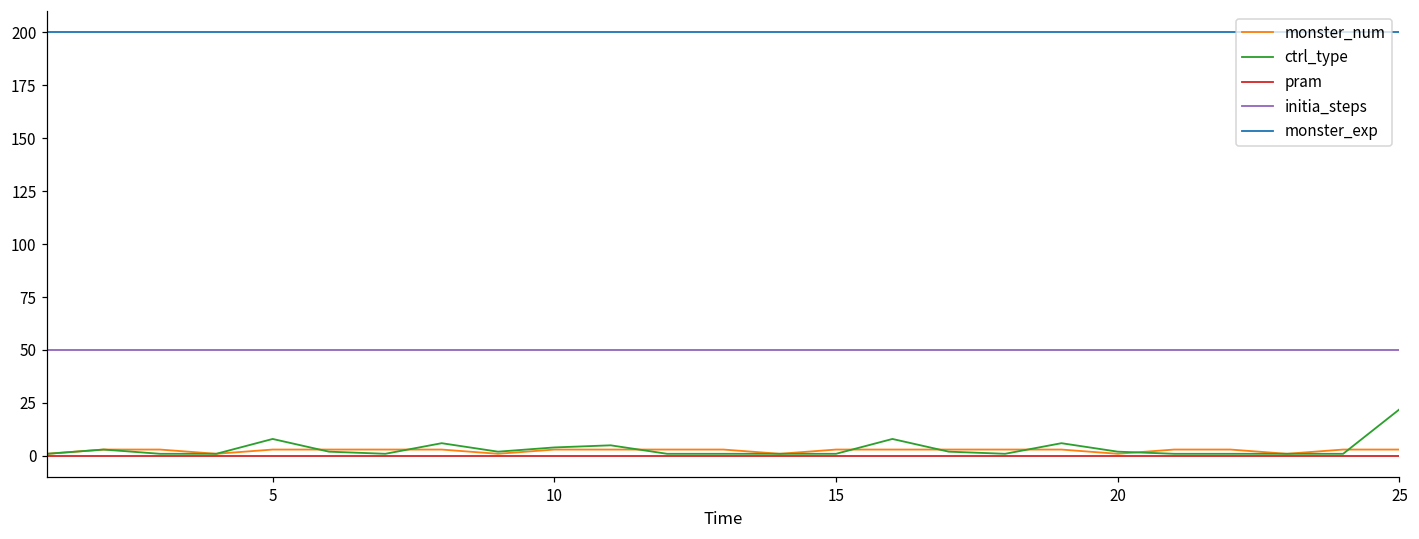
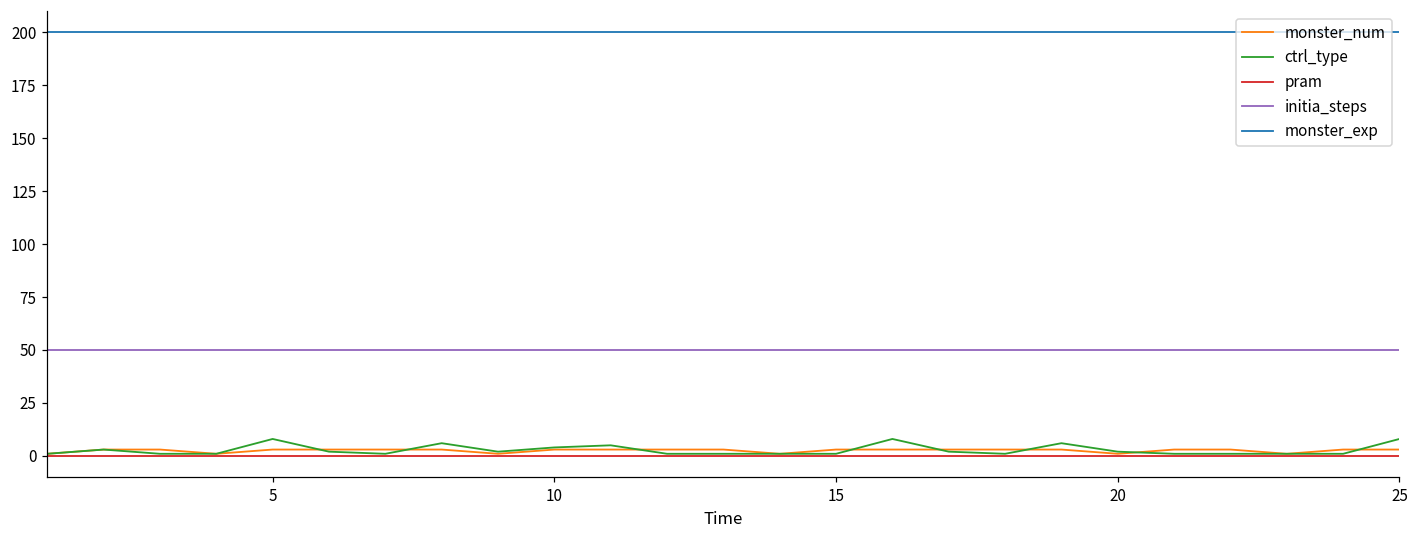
ctrl_type, 25: 22 -> 8
